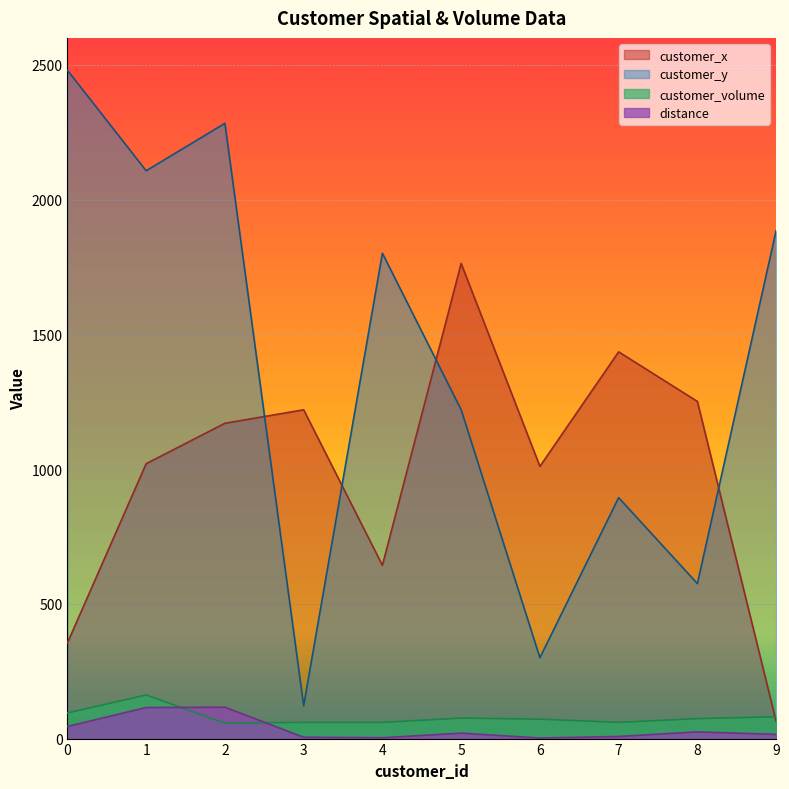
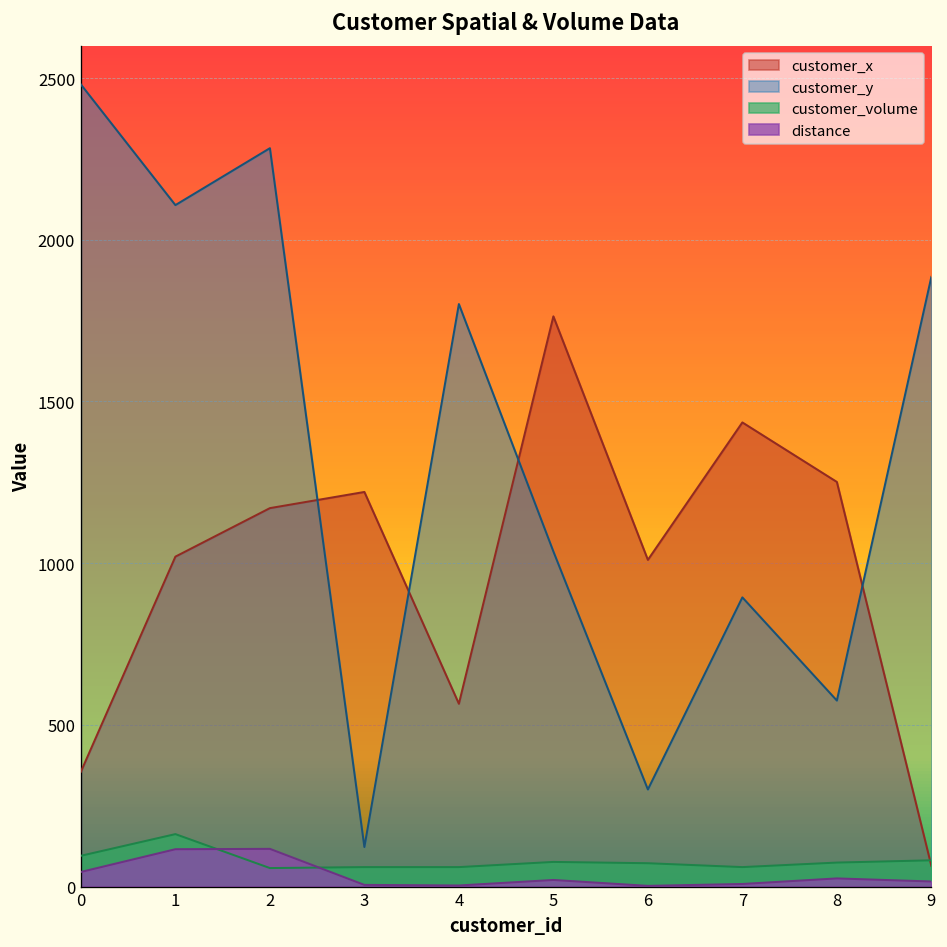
customer_x, 4: 640 -> 570
customer_y, 5: 1220 -> 1040
